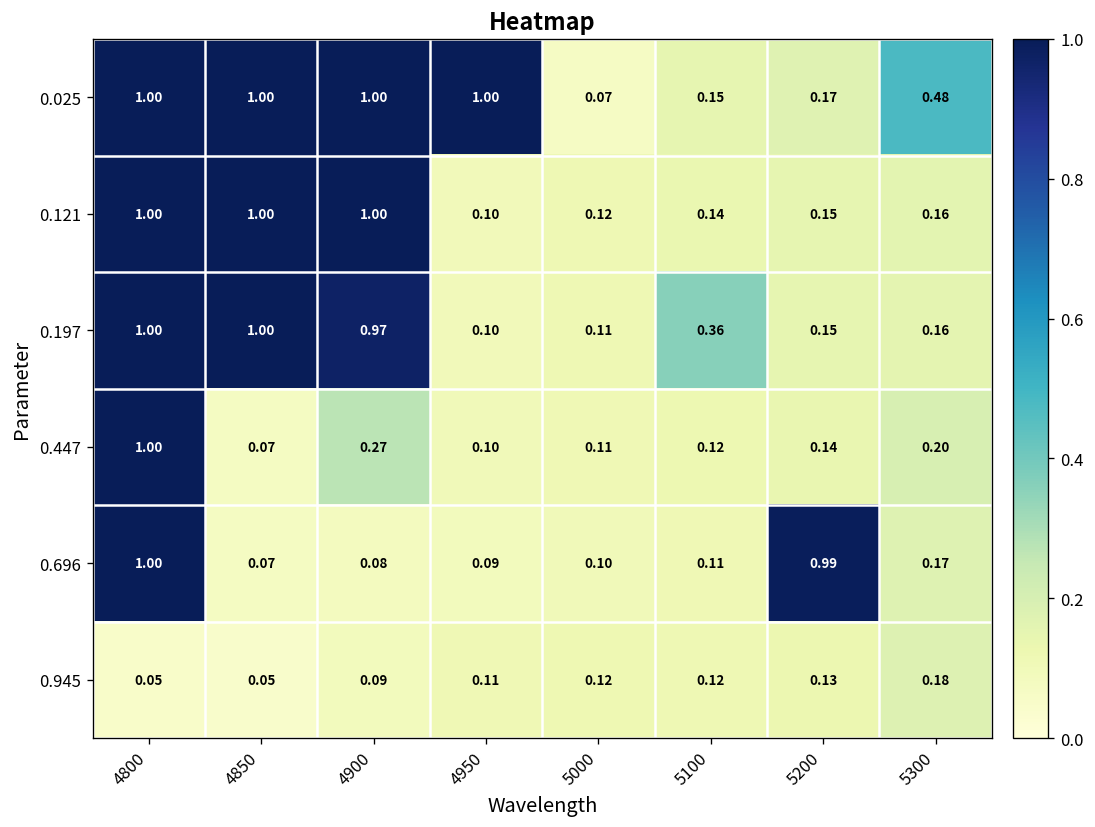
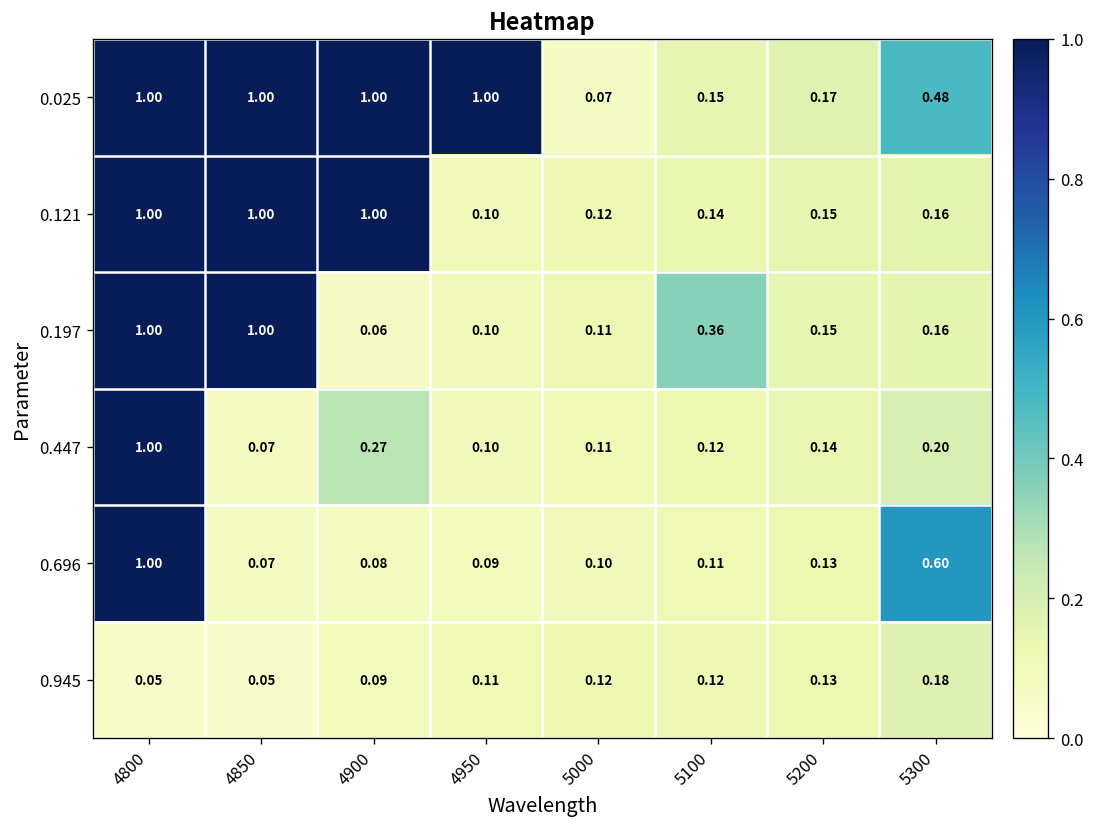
0.197, 4900: 0.97 -> 0.06
0.696, 5200: 0.99 -> 0.13
0.696, 5300: 0.17 -> 0.60
